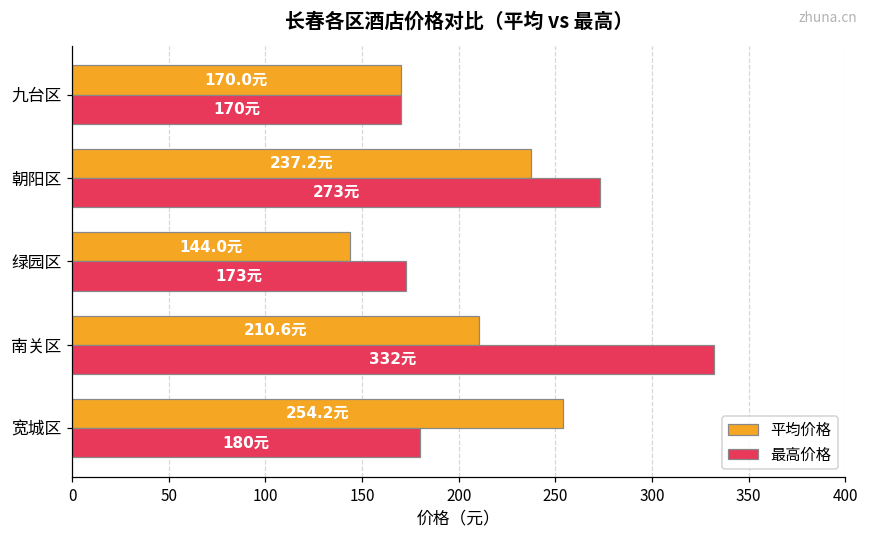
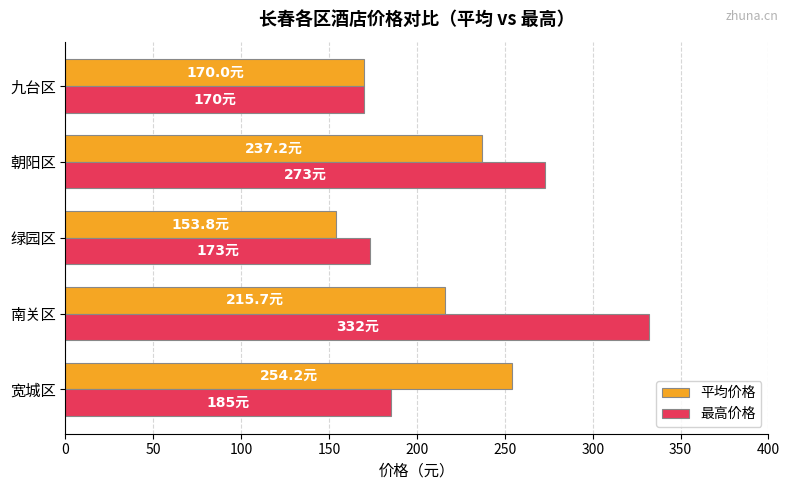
平均价格, 绿园区: 144.0元 -> 153.8元
平均价格, 南关区: 210.6元 -> 215.7元
最高价格, 宽城区: 180元 -> 185元
